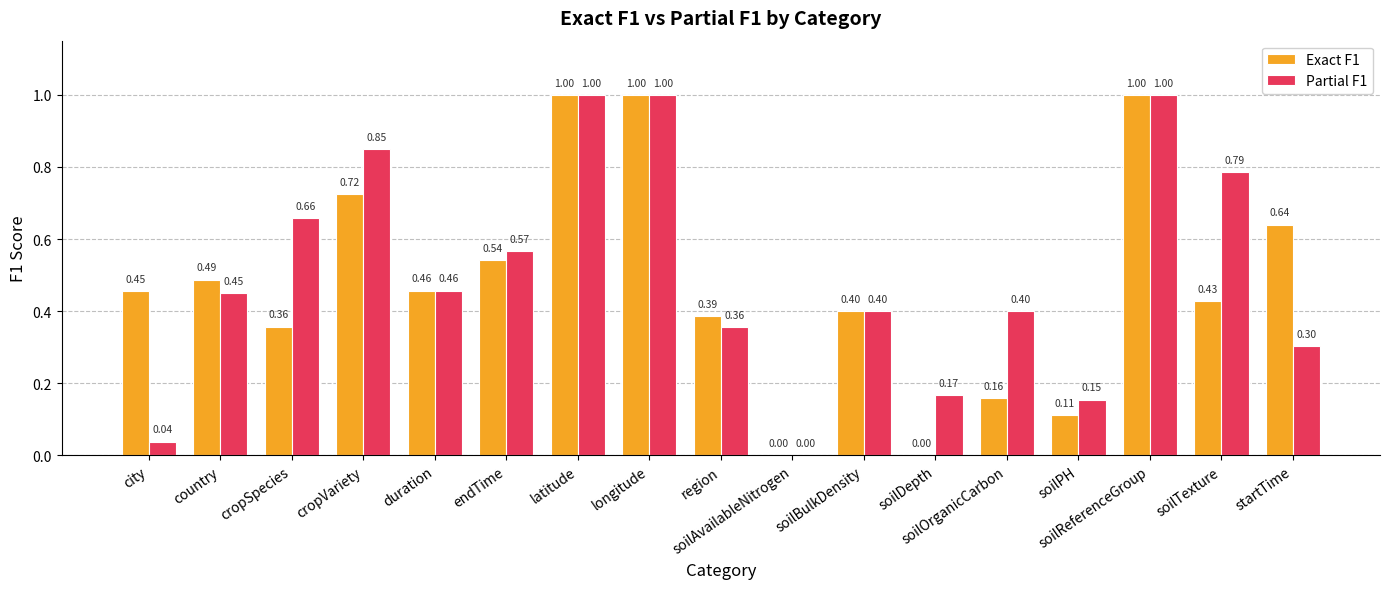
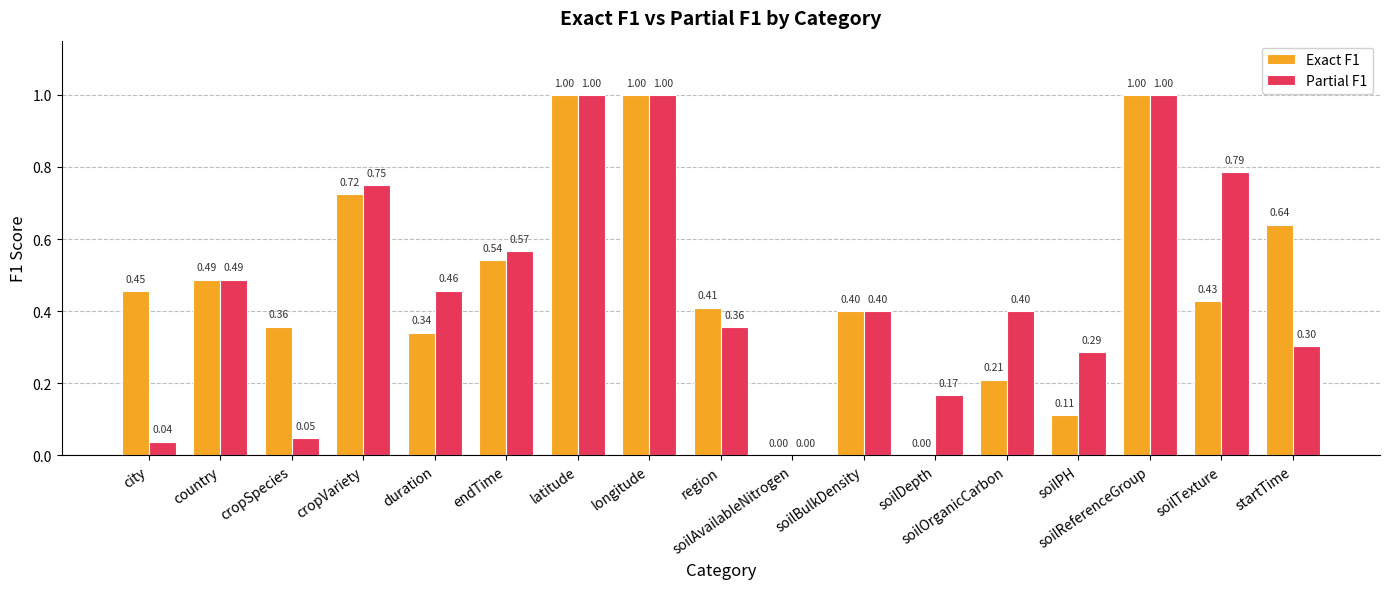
Partial F1, country: 0.45 -> 0.49
Partial F1, cropSpecies: 0.66 -> 0.05
Partial F1, cropVariety: 0.85 -> 0.75
Exact F1, duration: 0.46 -> 0.34
Exact F1, region: 0.39 -> 0.41
Exact F1, soilOrganicCarbon: 0.16 -> 0.21
Partial F1, soilPH: 0.15 -> 0.29
